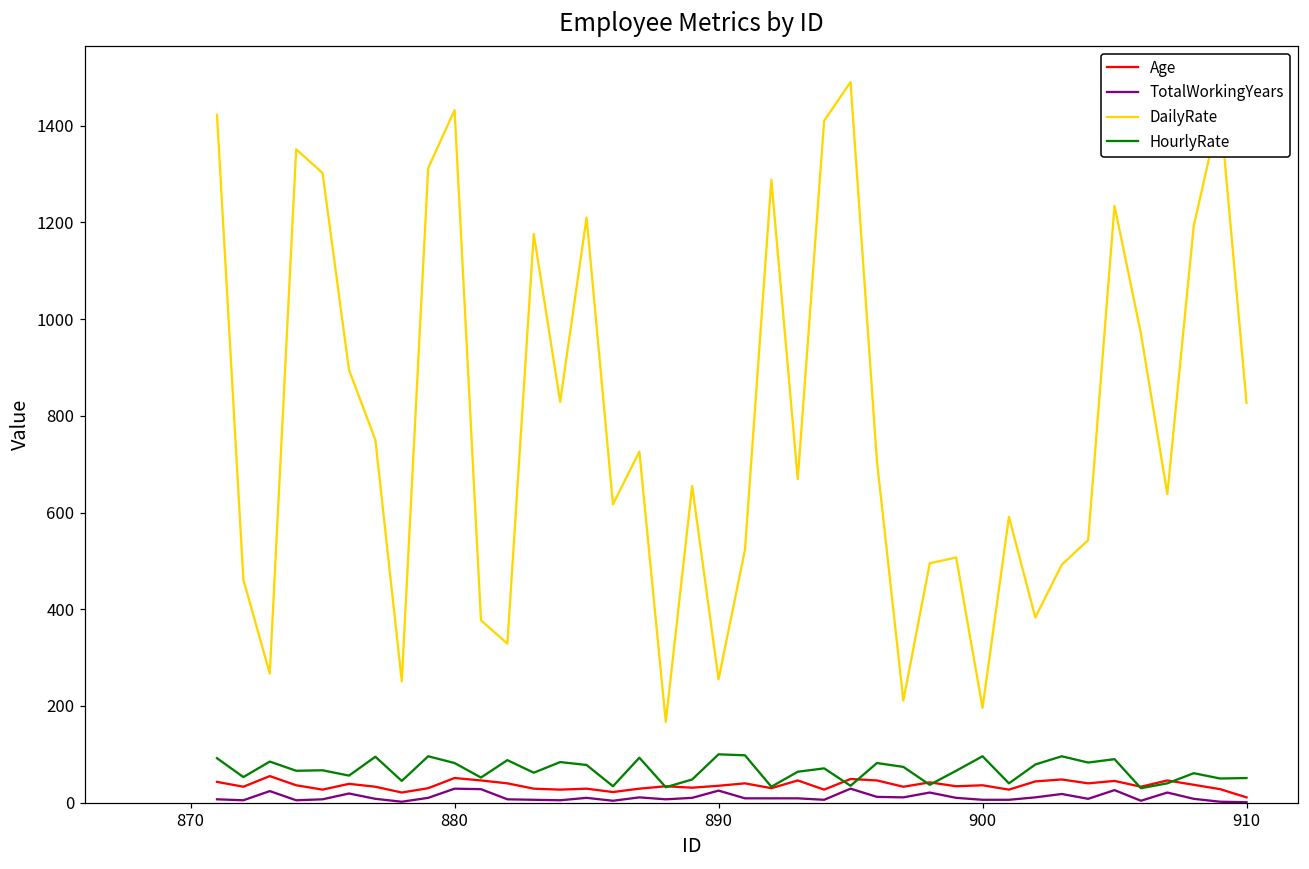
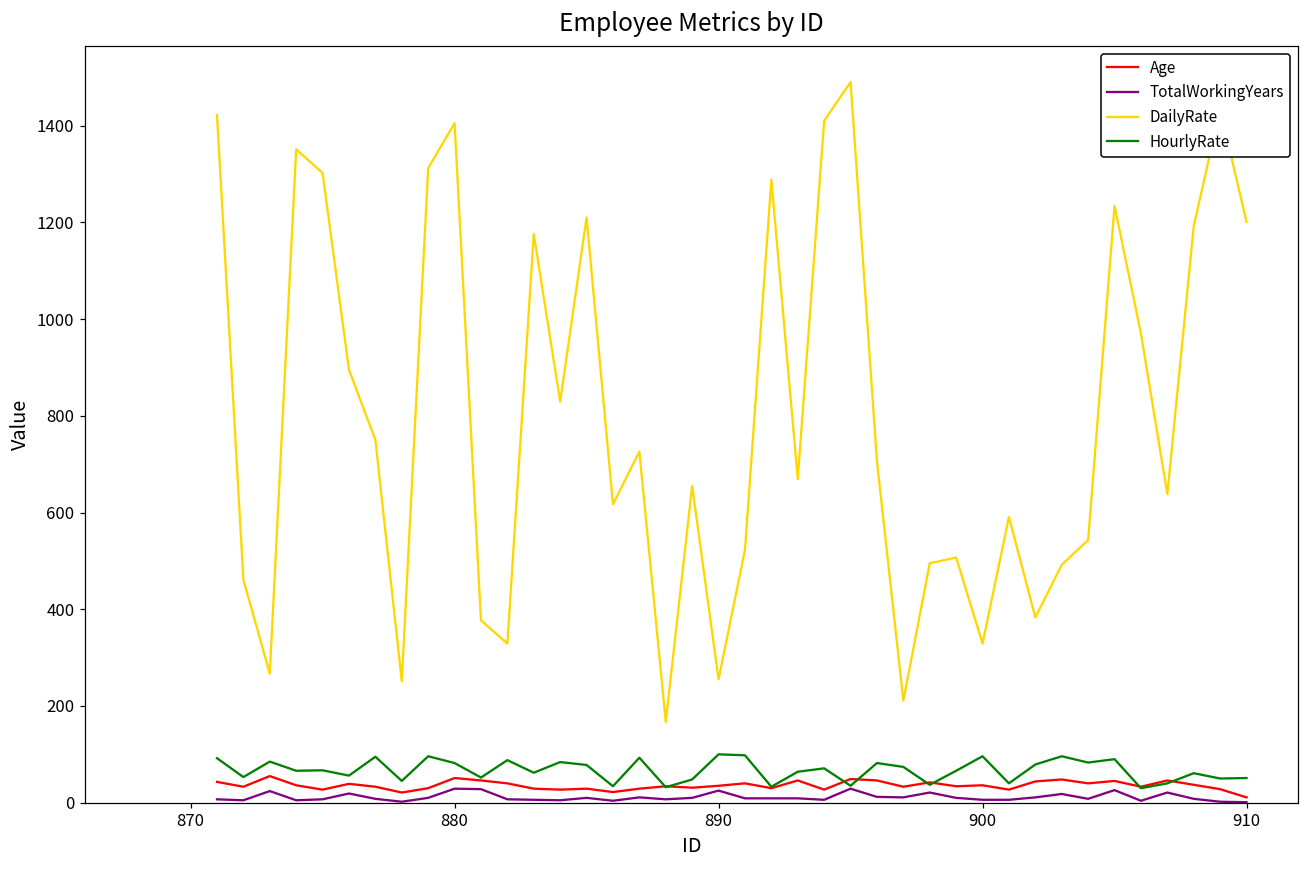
DailyRate, 880: 1430 -> 1410
DailyRate, 900: 200 -> 330
DailyRate, 910: 830 -> 1200
